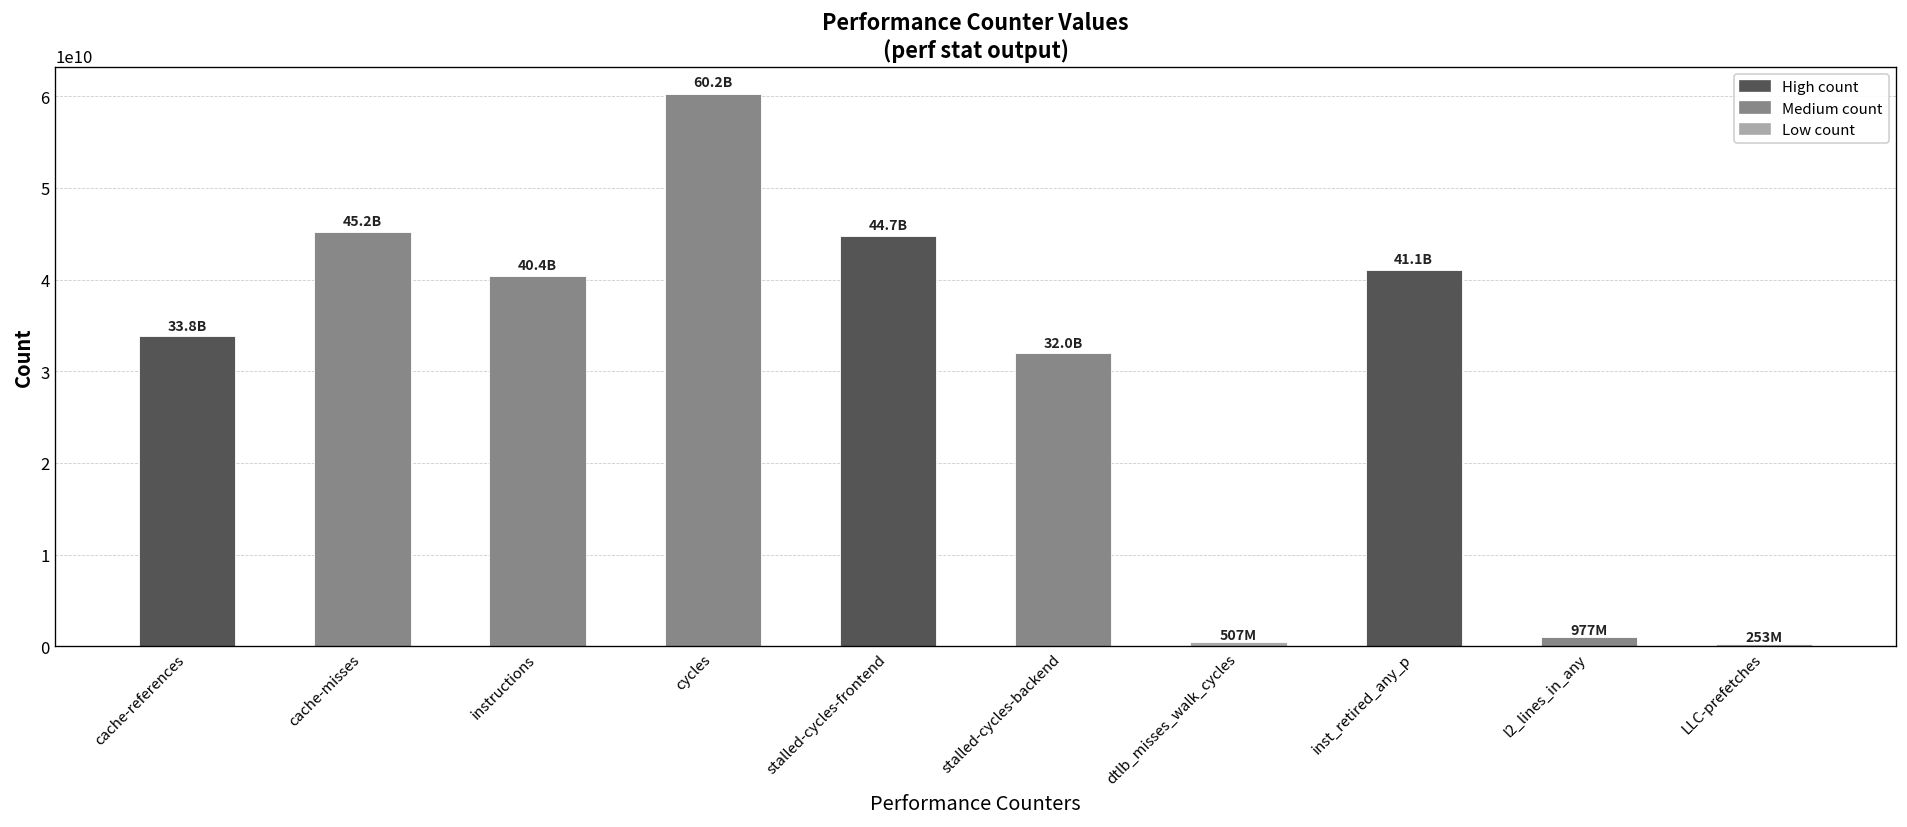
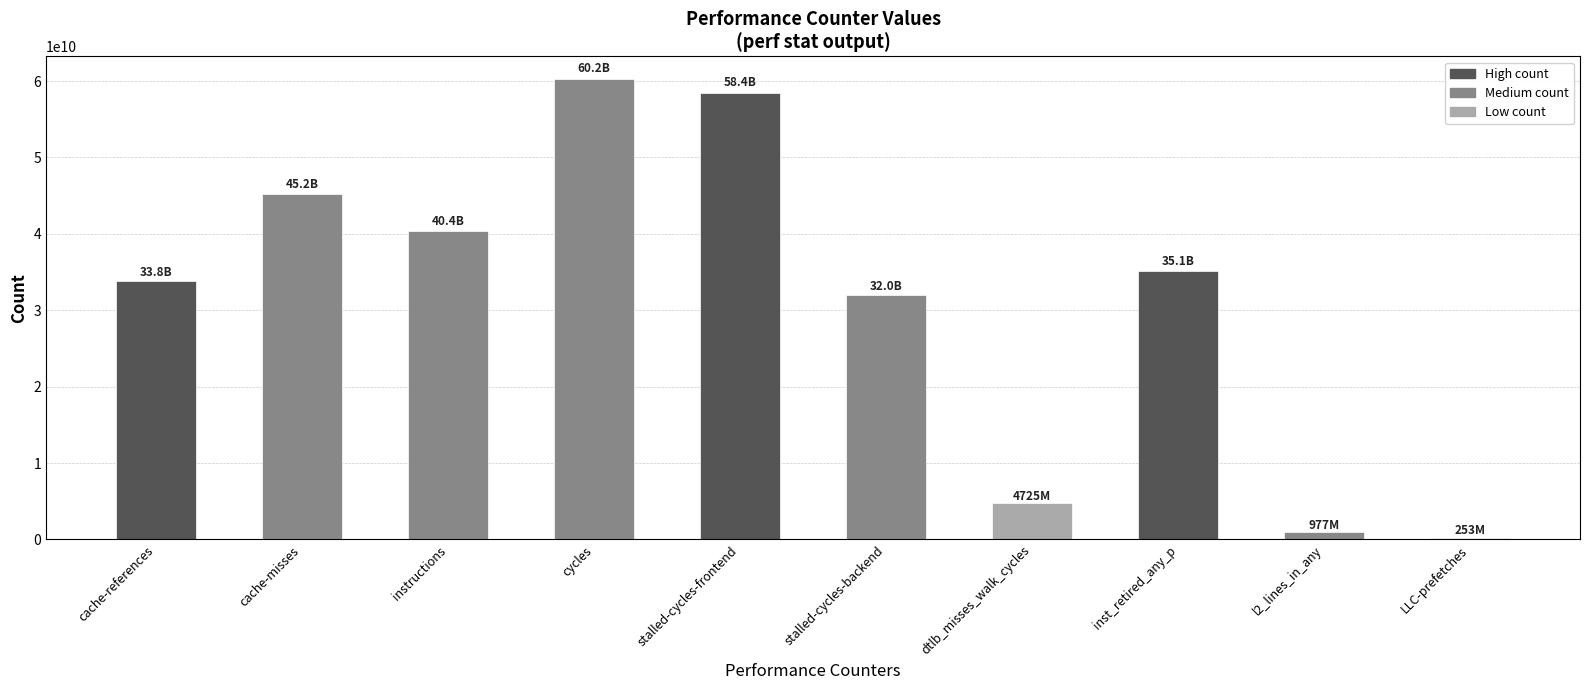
stalled-cycles-frontend: 44.7B -> 58.4B
dtlb_misses_walk_cycles: 507M -> 4725M
inst_retired_any_p: 41.1B -> 35.1B
